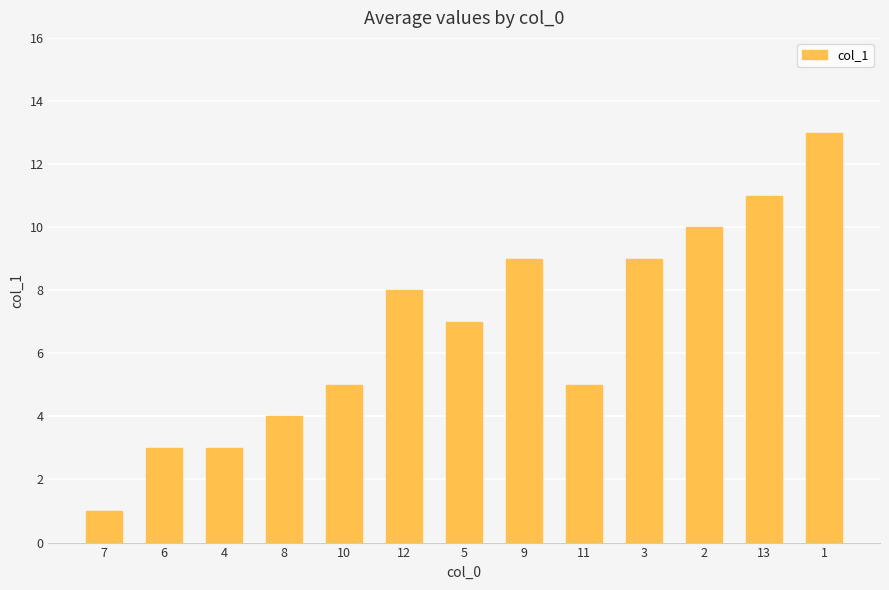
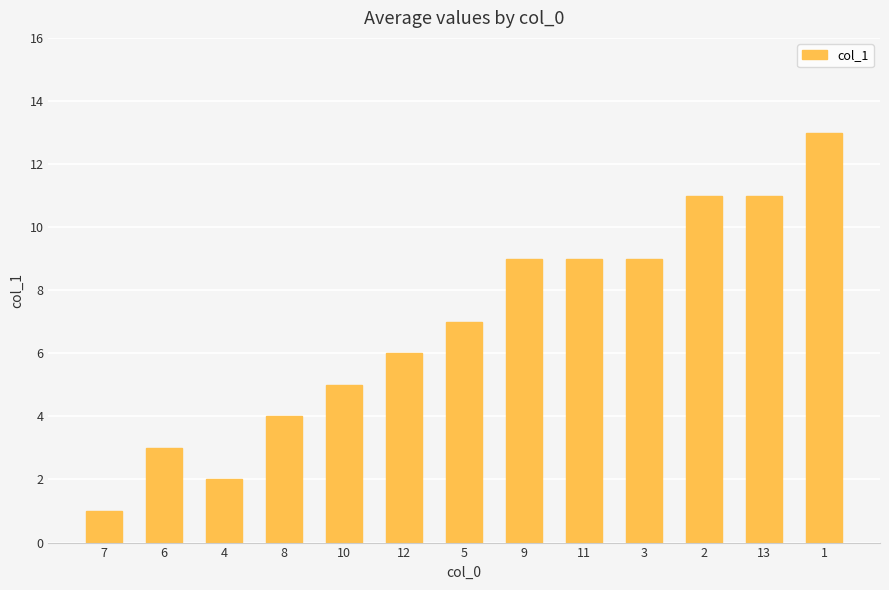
4: 3 -> 2
12: 8 -> 6
11: 5 -> 9
2: 10 -> 11
